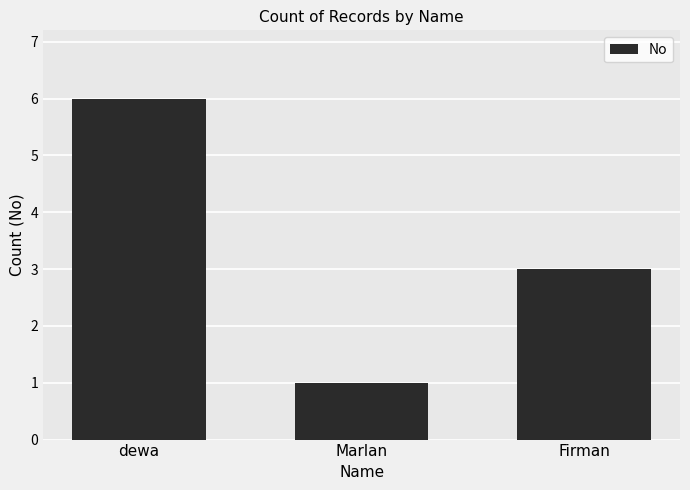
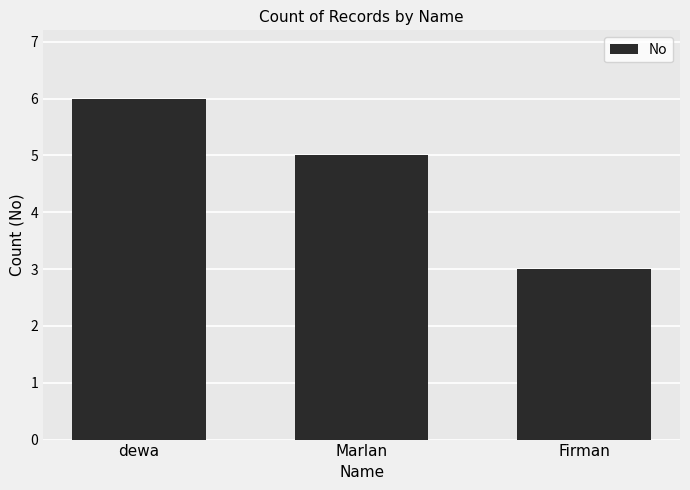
Marlan: 1 -> 5
